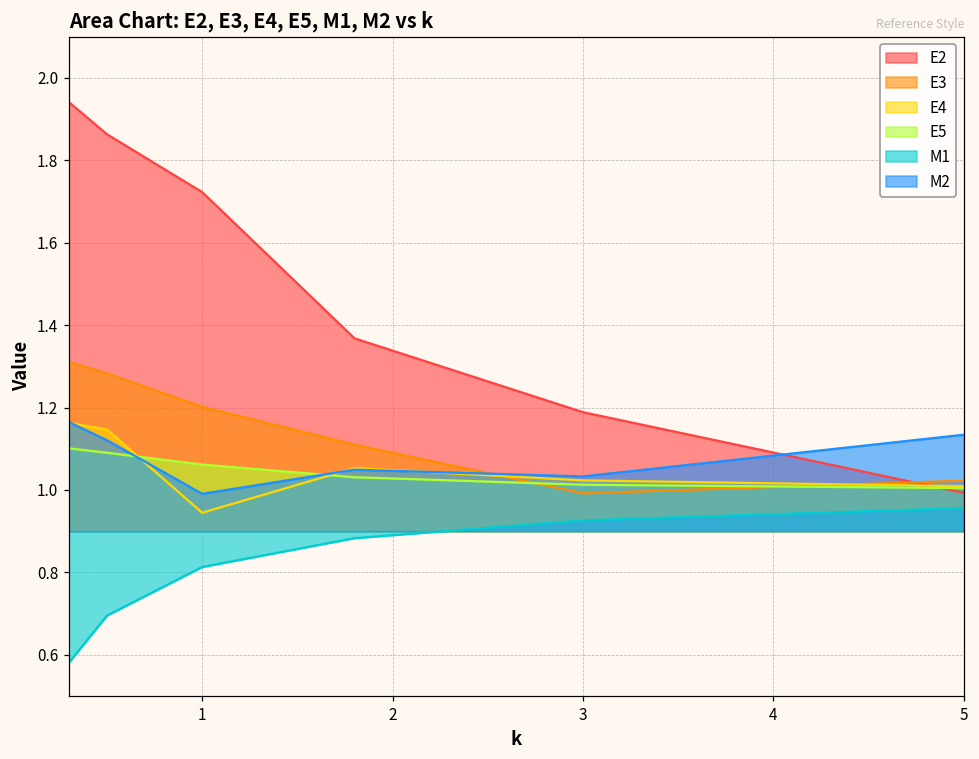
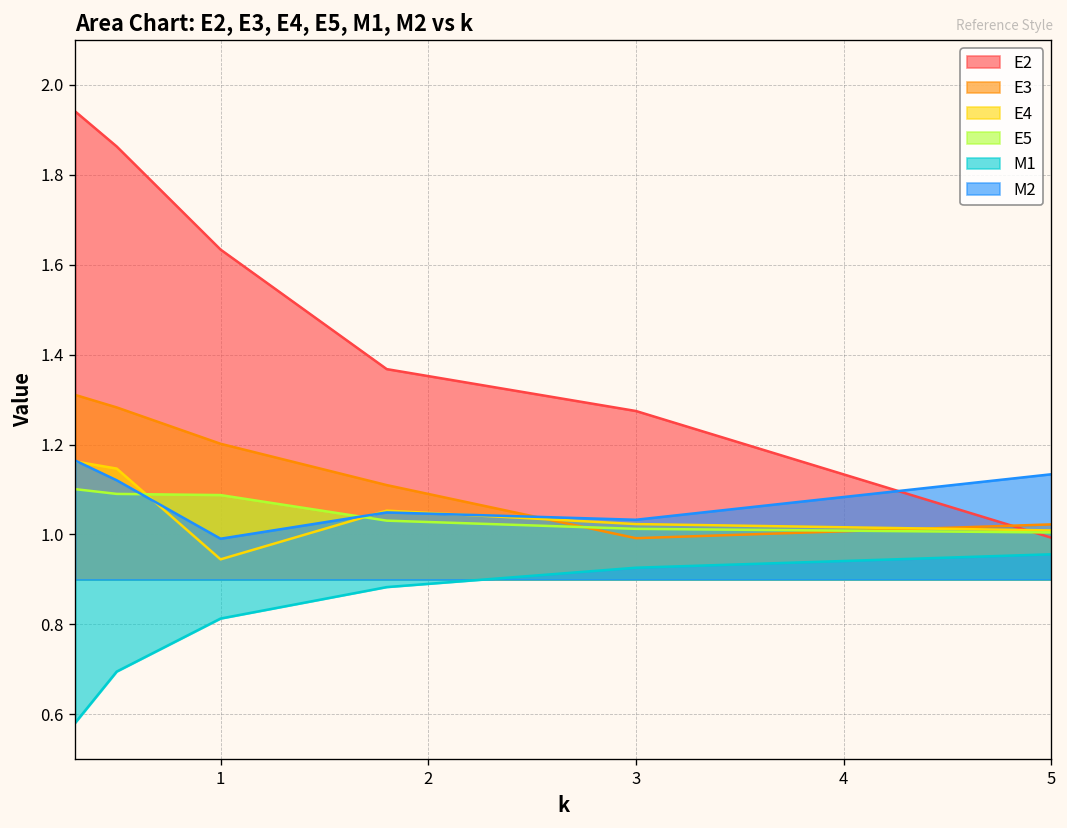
E2, 1: 1.72 -> 1.63
E5, 1: 1.06 -> 1.09
E2, 3: 1.19 -> 1.27
